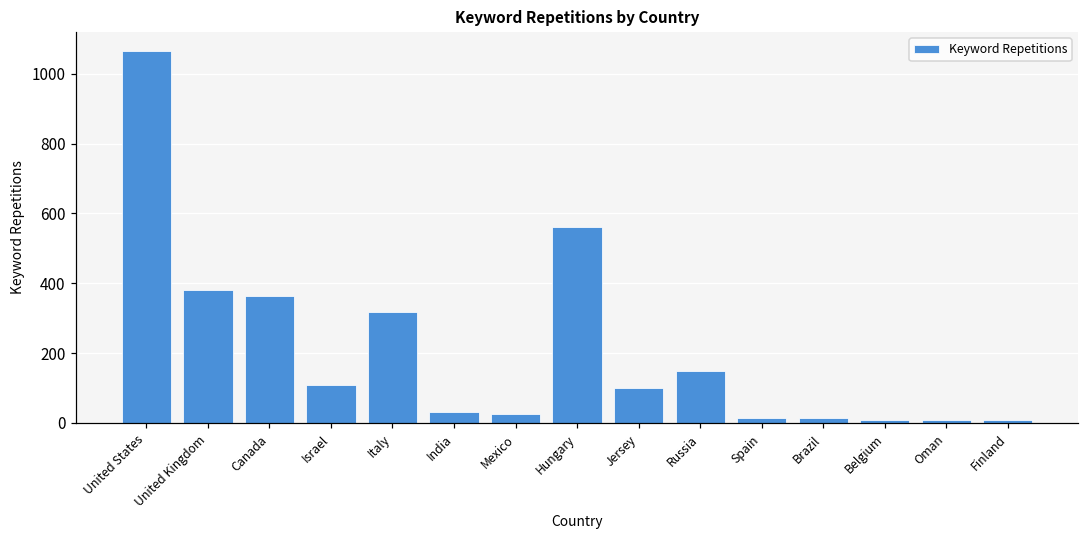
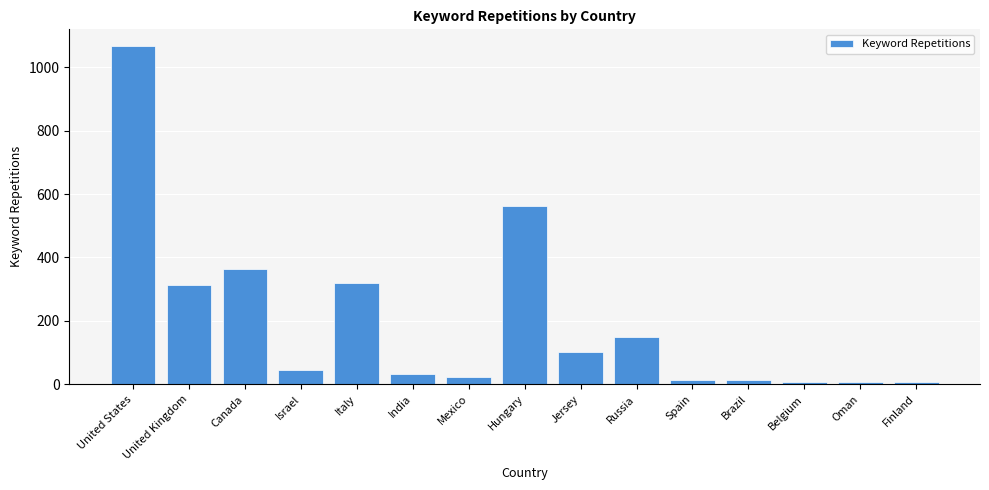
United Kingdom: 380 -> 310
Israel: 110 -> 40
